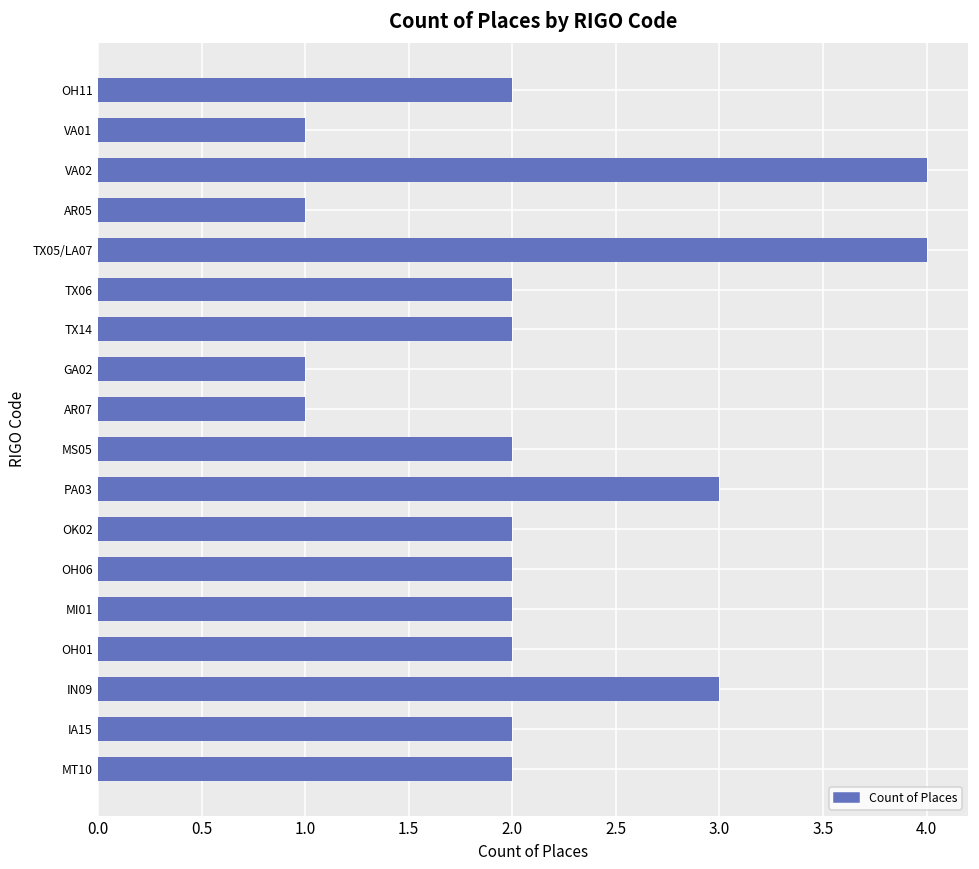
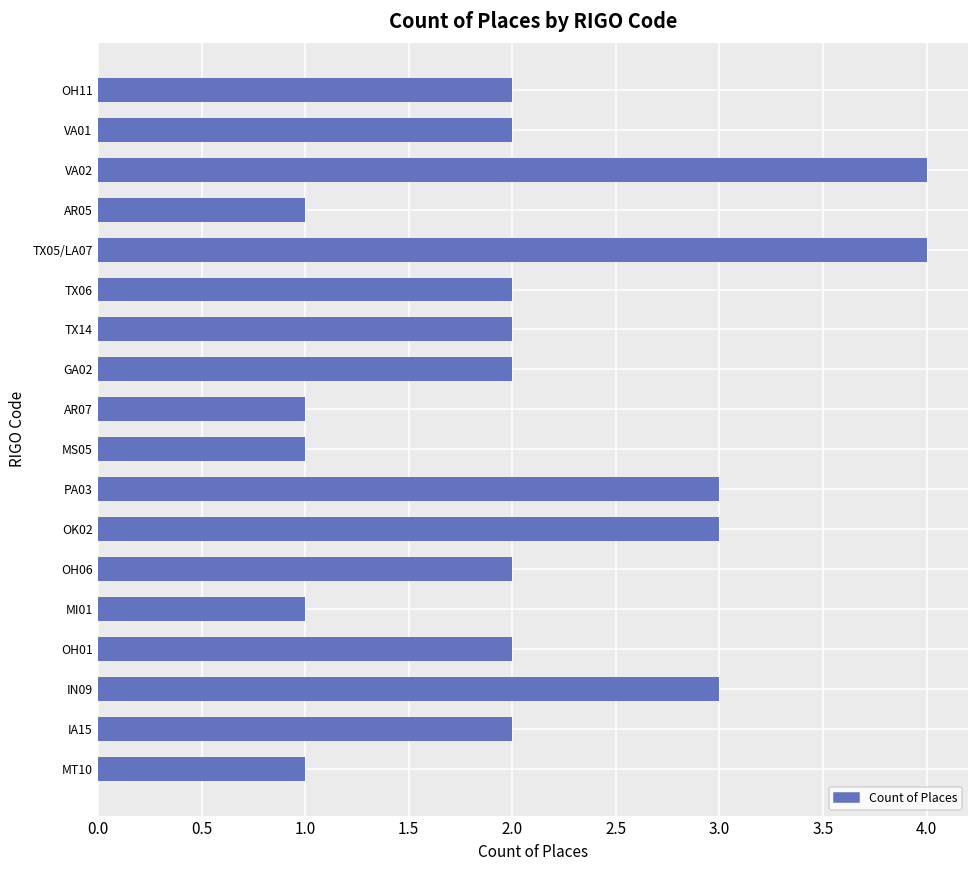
VA01: 1 -> 2
GA02: 1 -> 2
MS05: 2 -> 1
OK02: 2 -> 3
MI01: 2 -> 1
MT10: 2 -> 1
